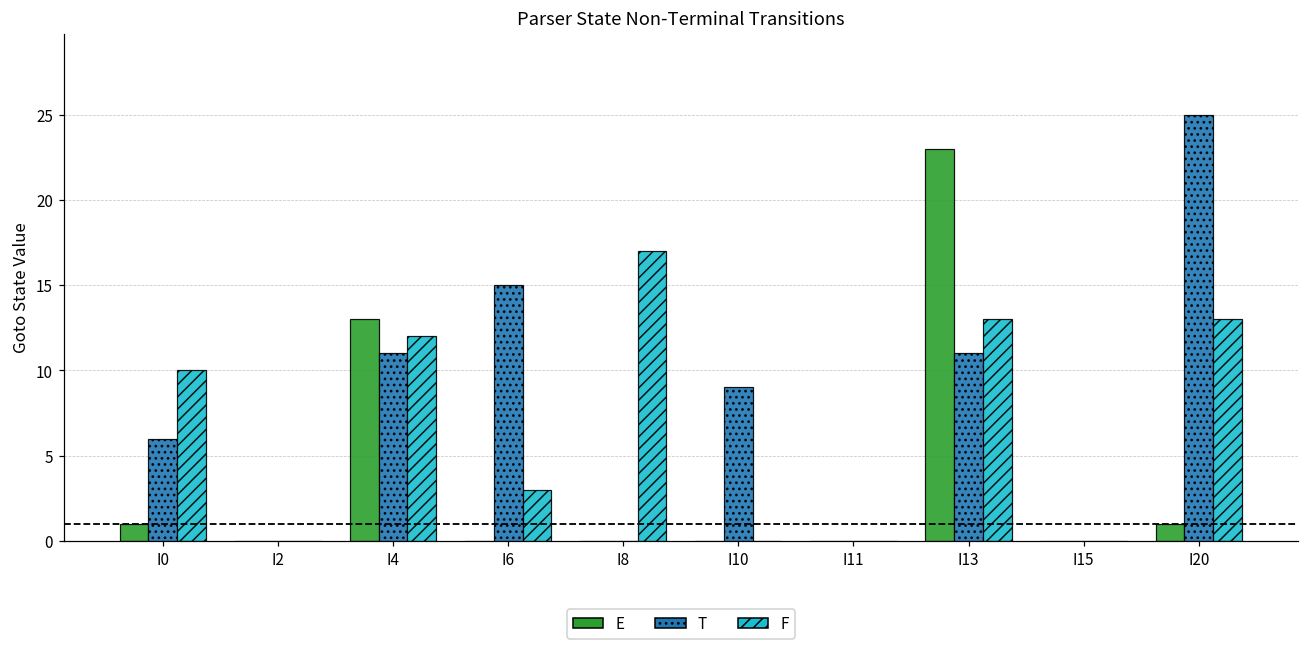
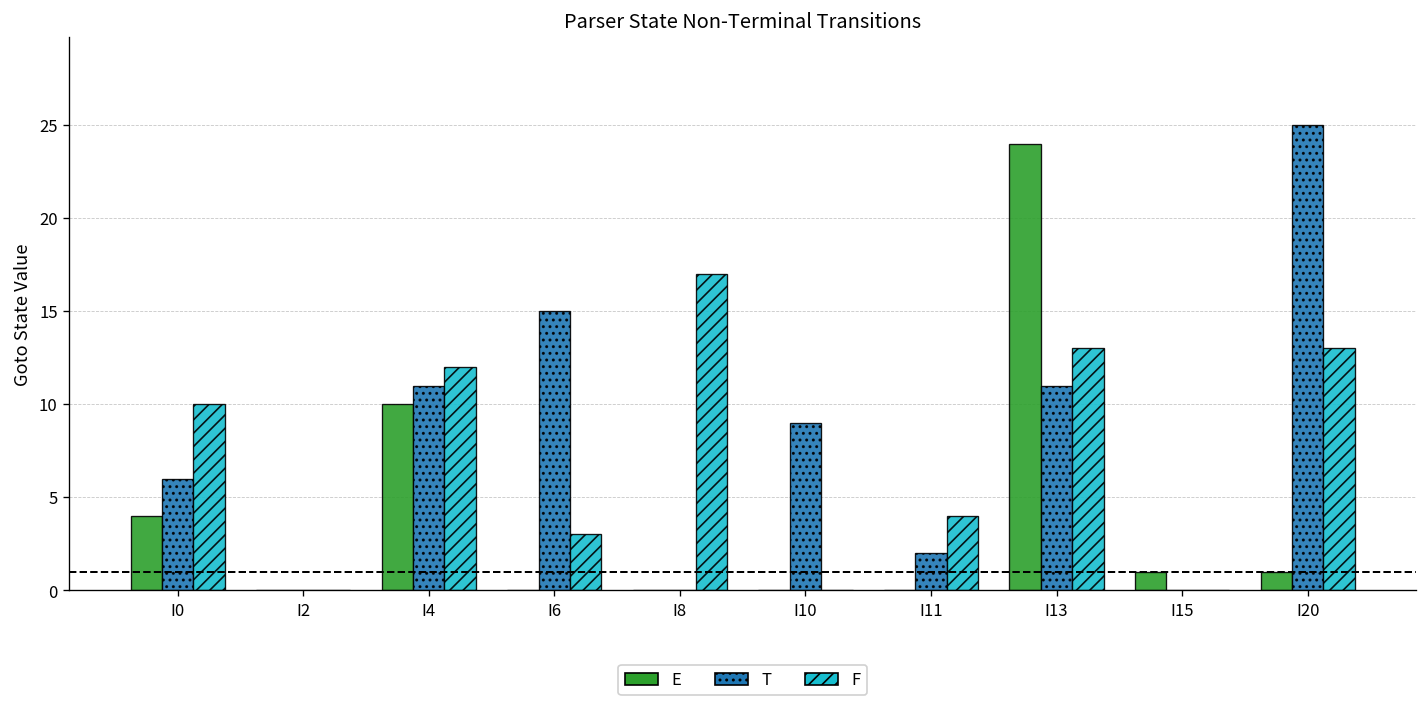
E, I0: 1 -> 4
E, I4: 13 -> 10
T, I11: 0 -> 2
F, I11: 0 -> 4
E, I13: 23 -> 24
E, I15: 0 -> 1
